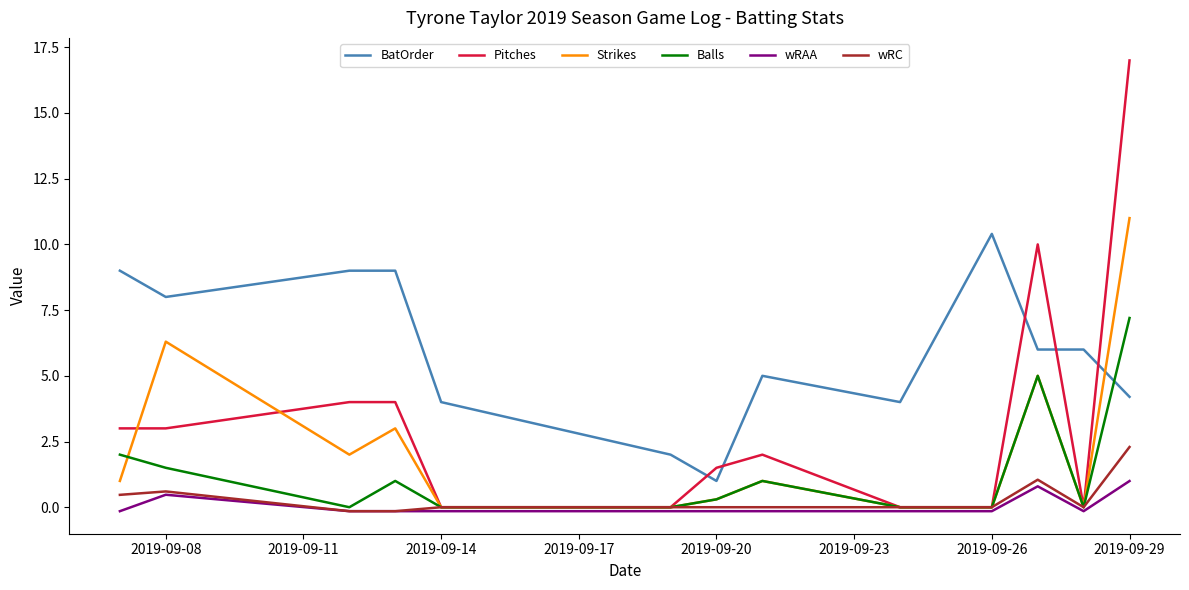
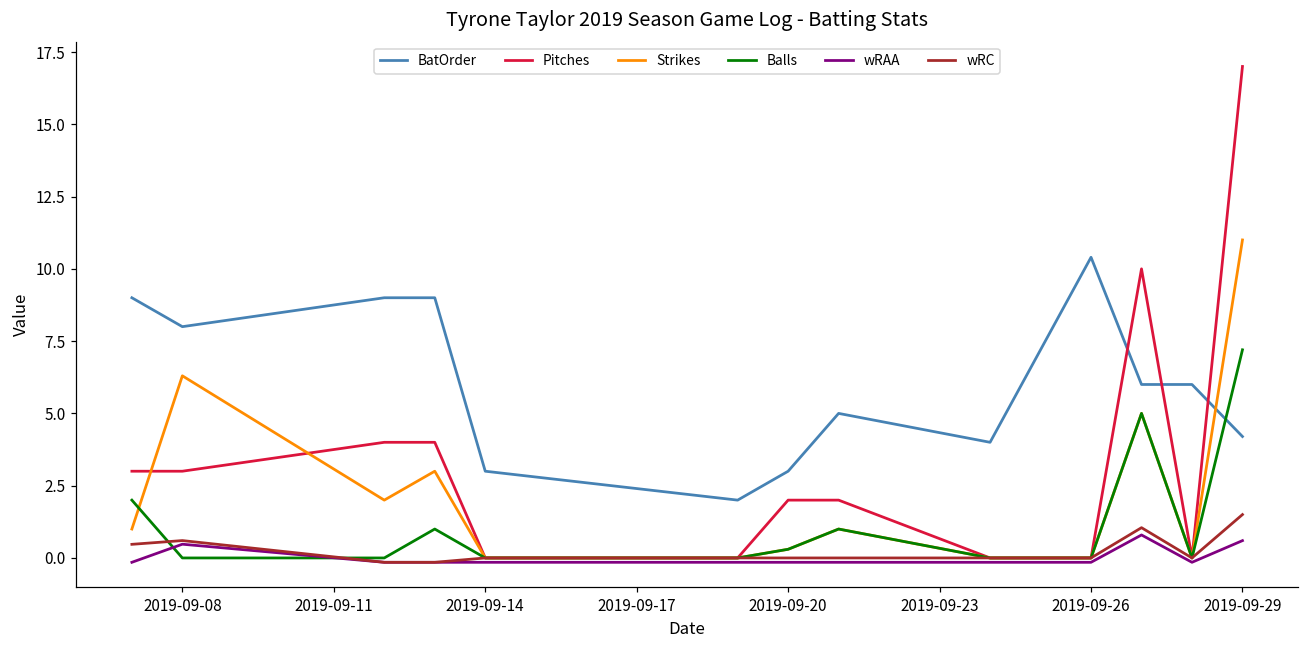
Balls, 2019-09-08: 1.5 -> 0.0
BatOrder, 2019-09-14: 4 -> 3
BatOrder, 2019-09-20: 1 -> 3
Pitches, 2019-09-20: 1.5 -> 2.0
wRAA, 2019-09-29: 1.0 -> 0.6
wRC, 2019-09-29: 2.3 -> 1.5
